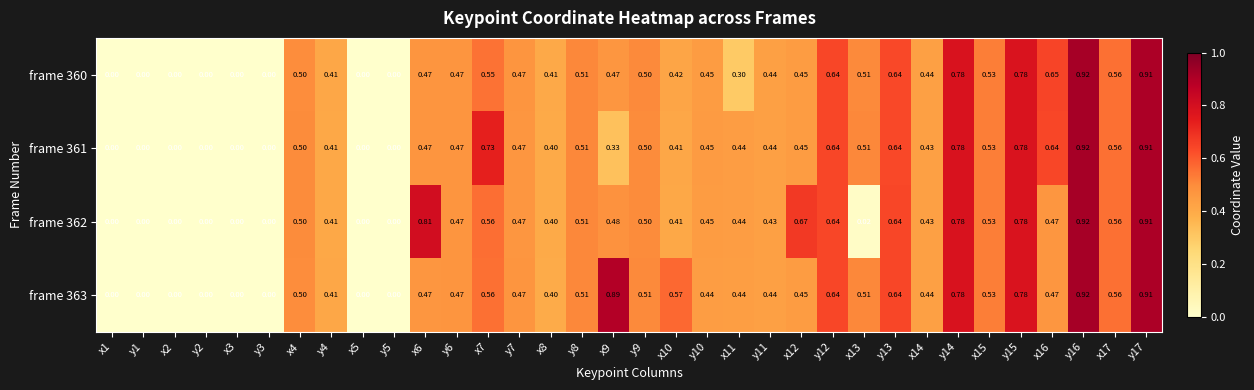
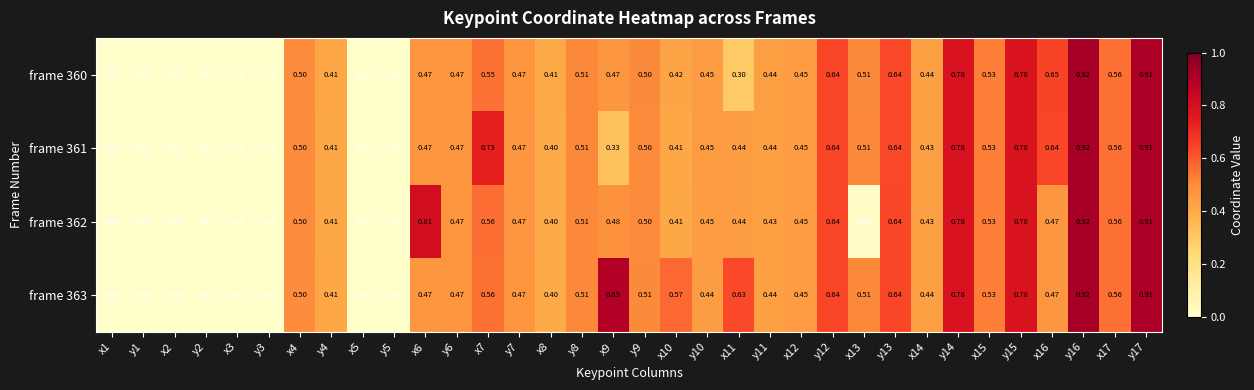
frame 362, x12: 0.67 -> 0.45
frame 363, x11: 0.44 -> 0.63
